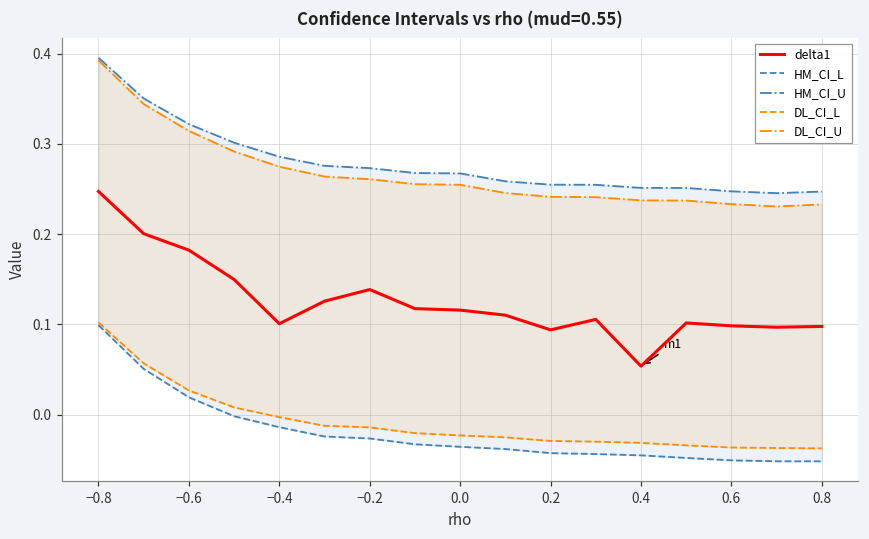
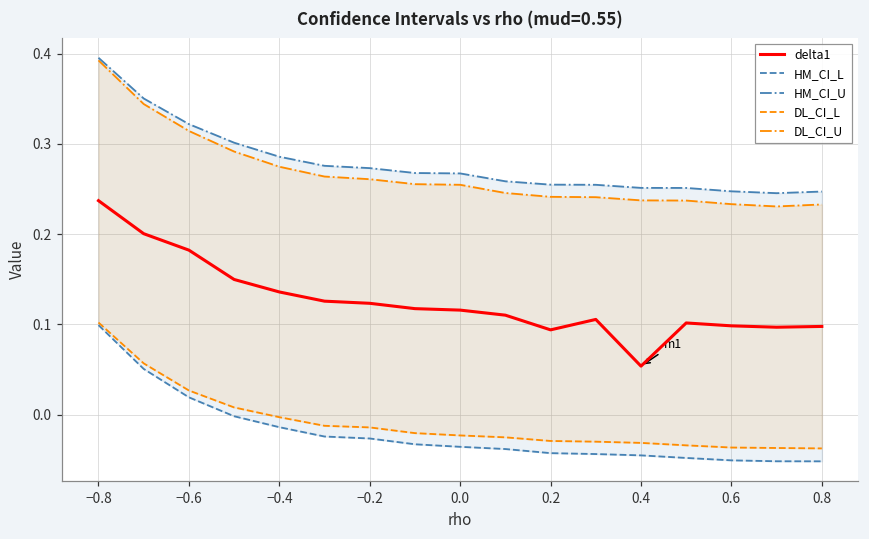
delta1, −0.8: 0.25 -> 0.24
delta1, −0.4: 0.10 -> 0.14
delta1, −0.2: 0.14 -> 0.12
